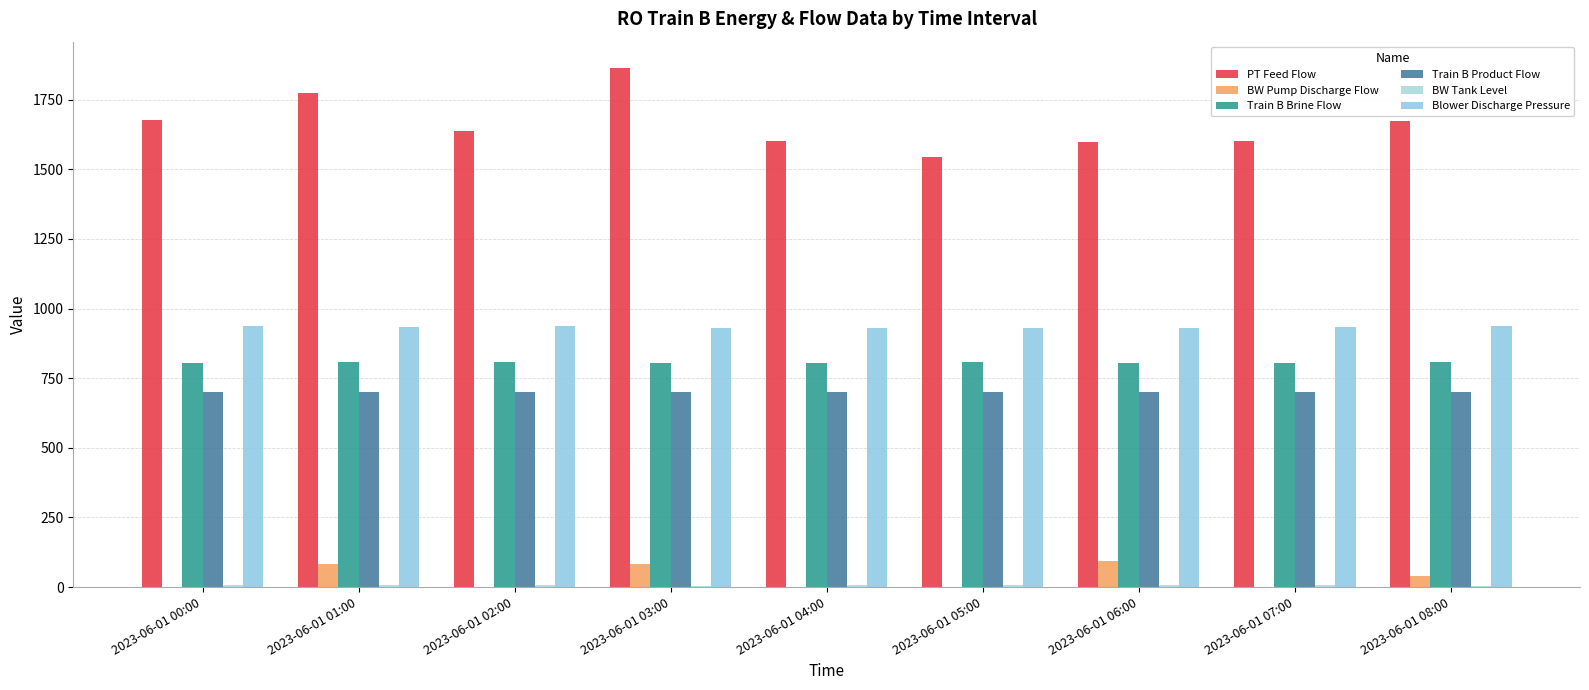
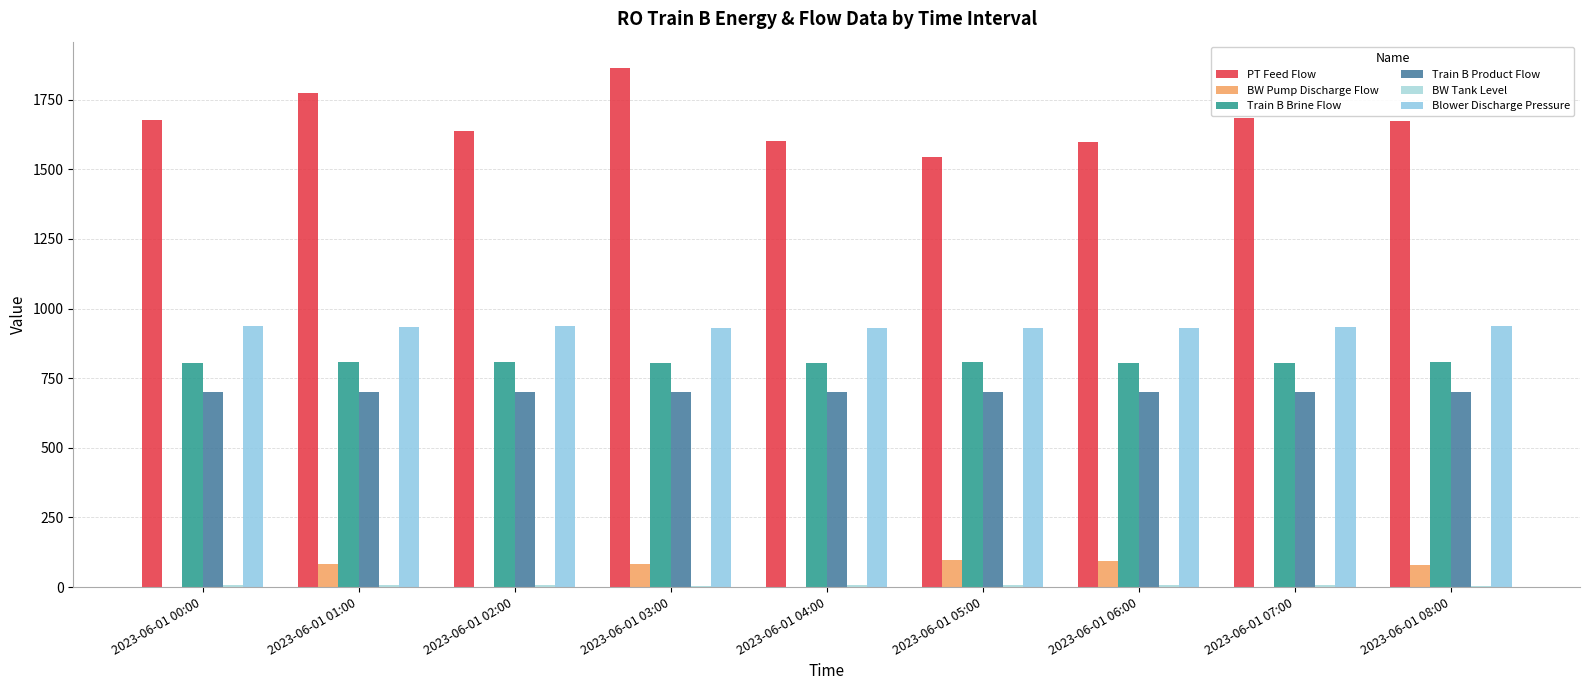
BW Pump Discharge Flow, 2023-06-01 05:00: 0 -> 100
PT Feed Flow, 2023-06-01 07:00: 1600 -> 1680
BW Pump Discharge Flow, 2023-06-01 08:00: 40 -> 80
